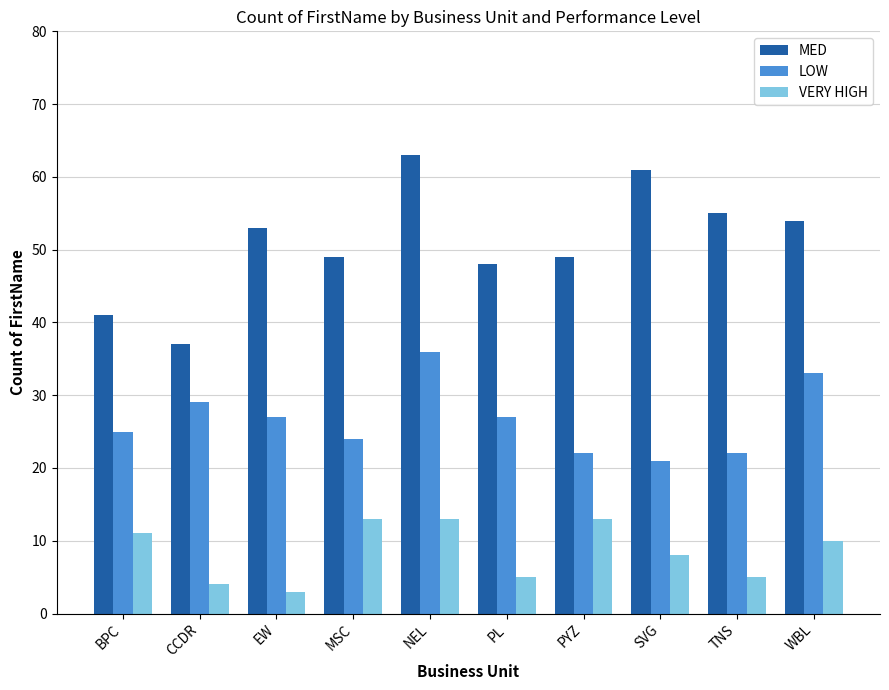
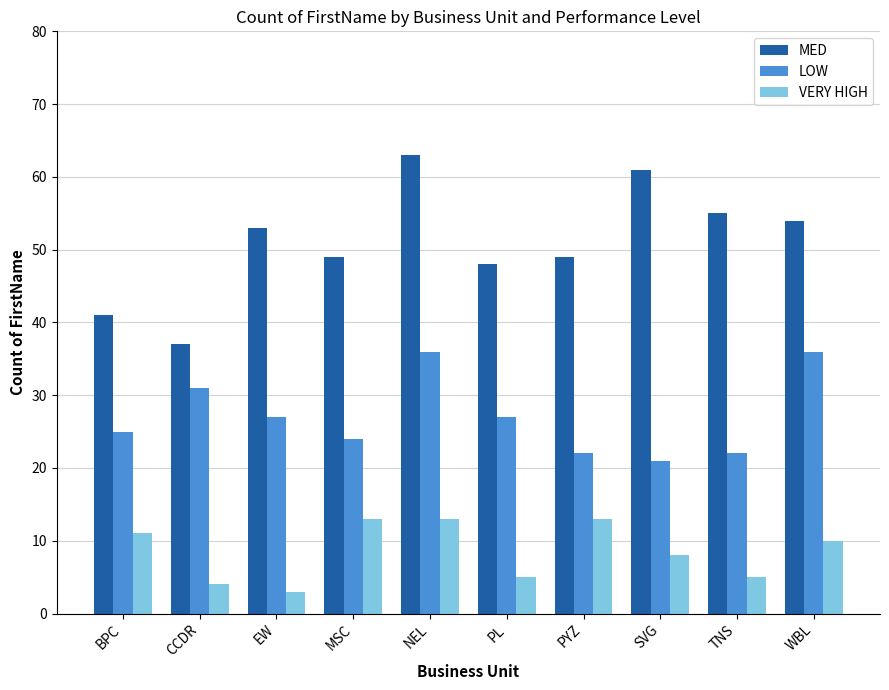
LOW, CCDR: 29 -> 31
LOW, WBL: 33 -> 36
